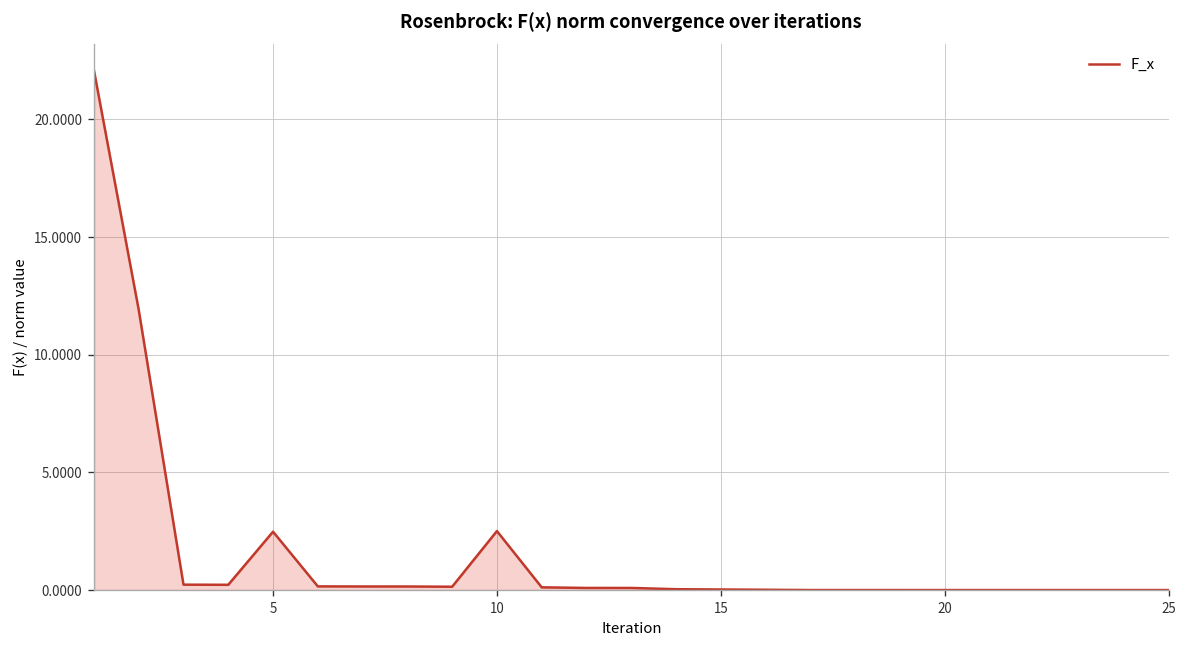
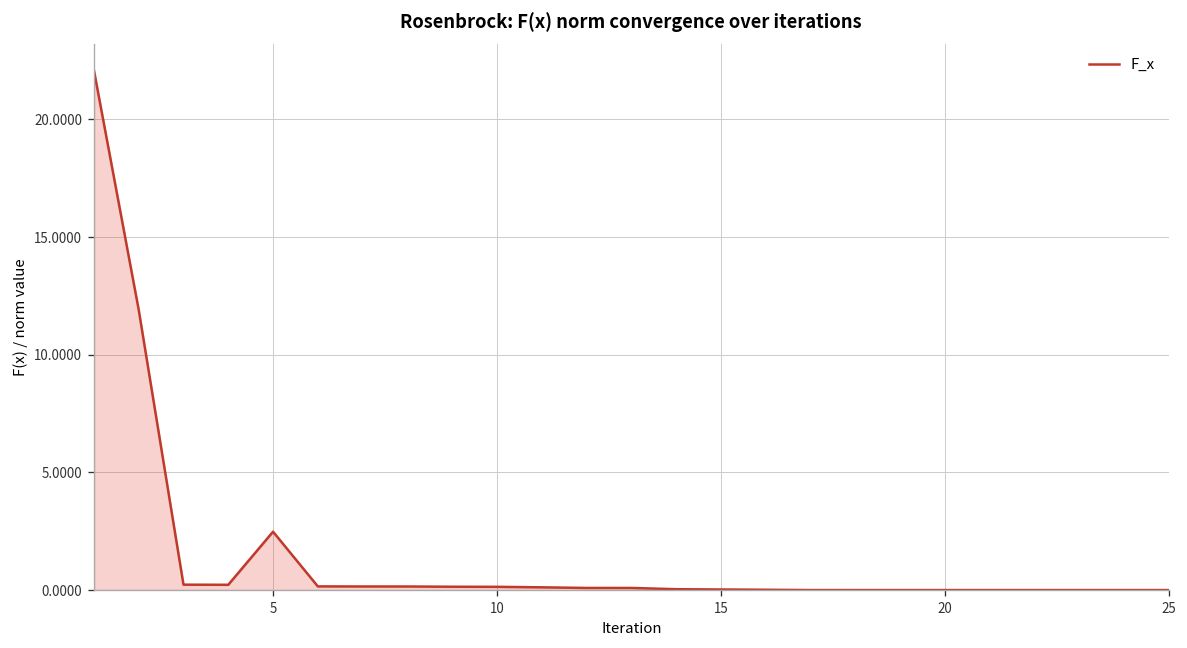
10: 2.5 -> 0.1
